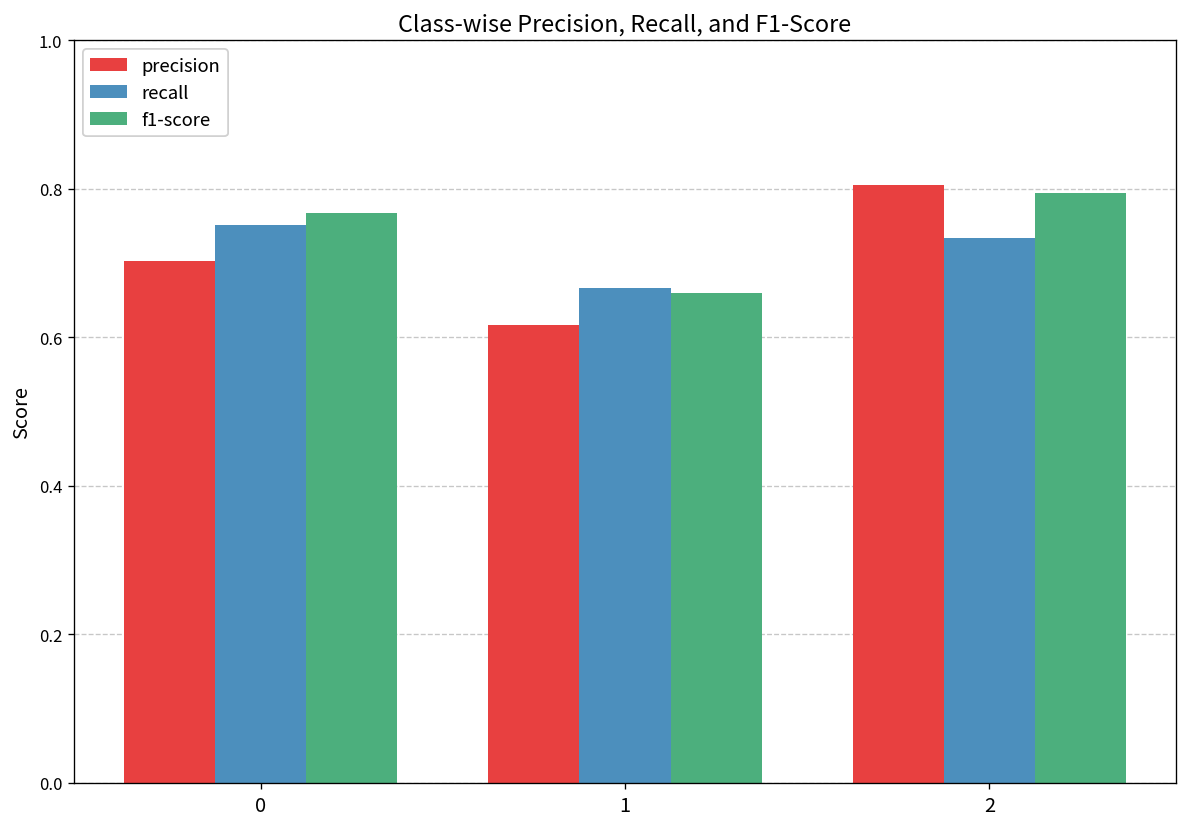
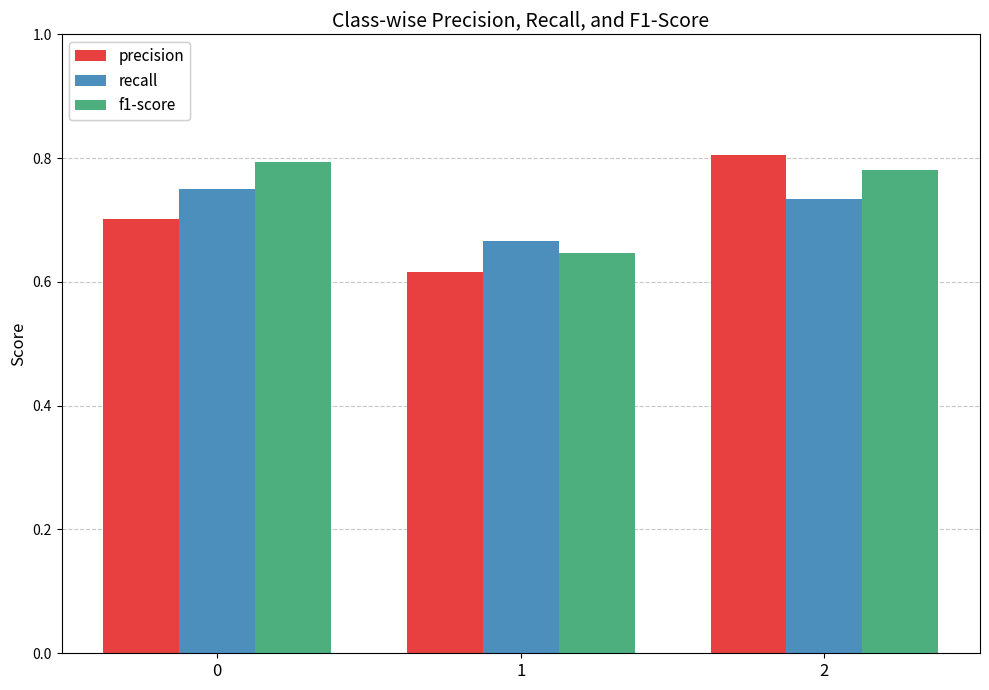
f1-score, 0: 0.77 -> 0.79
f1-score, 1: 0.66 -> 0.65
f1-score, 2: 0.79 -> 0.78
